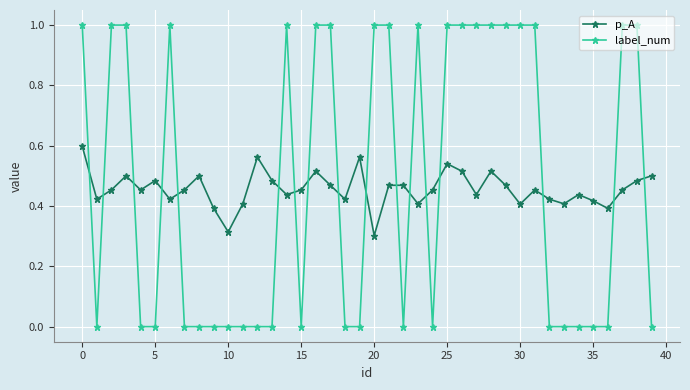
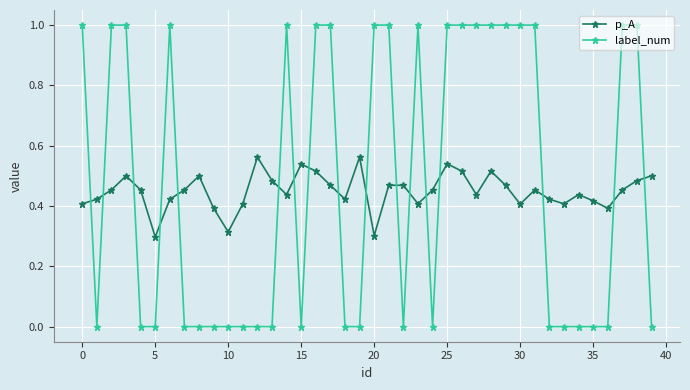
p_A, 0: 0.60 -> 0.41
p_A, 5: 0.48 -> 0.30
p_A, 15: 0.45 -> 0.54
